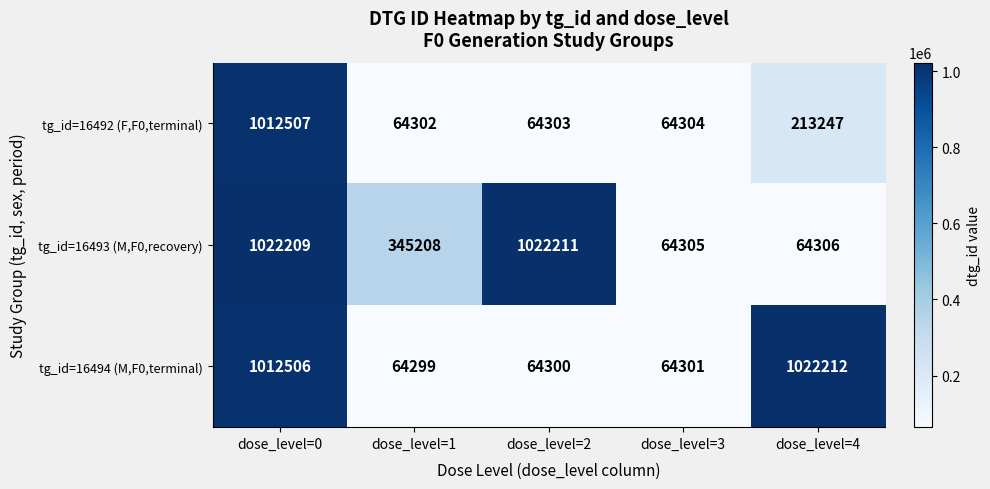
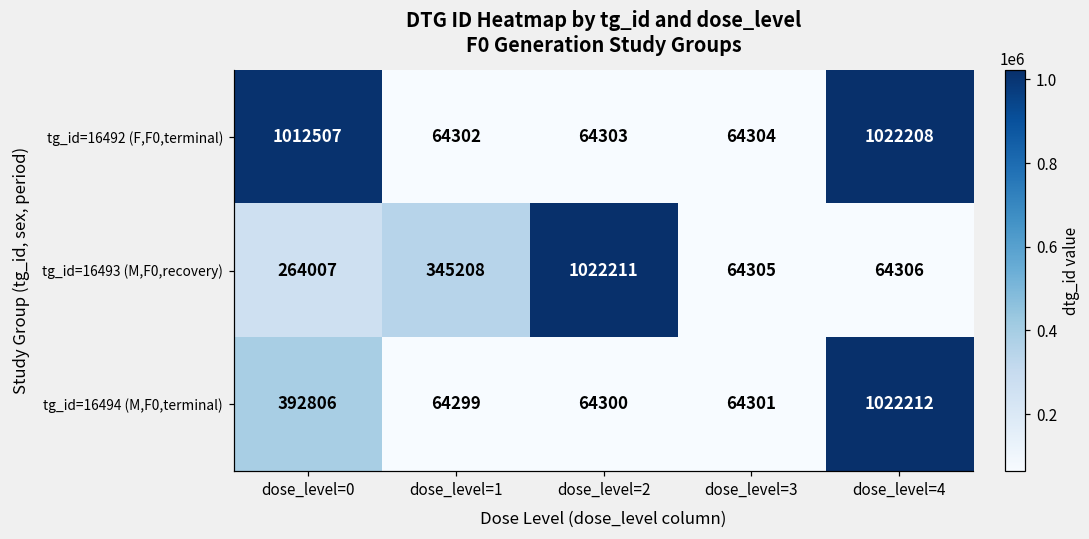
tg_id=16492 (F,F0,terminal), dose_level=4: 213247 -> 1022208
tg_id=16493 (M,F0,recovery), dose_level=0: 1022209 -> 264007
tg_id=16494 (M,F0,terminal), dose_level=0: 1012506 -> 392806
